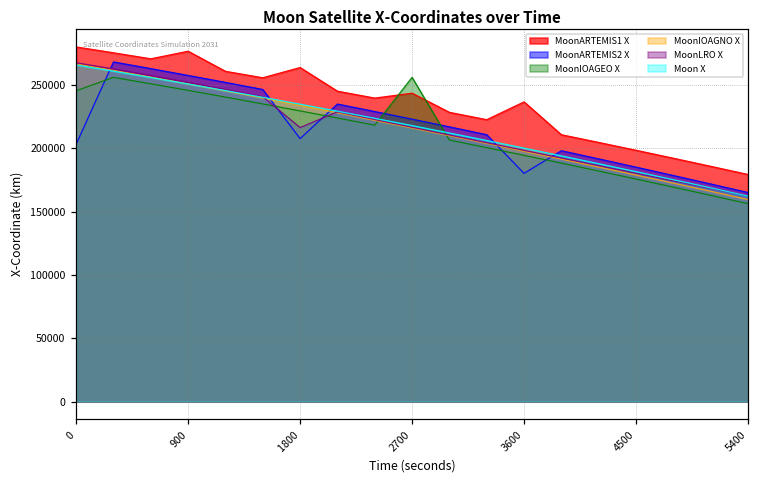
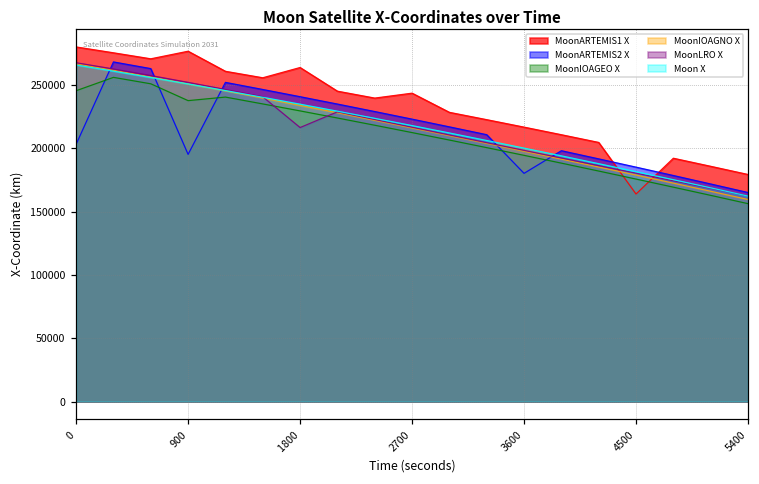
MoonARTEMIS2 X, 900: 258000 -> 195000
MoonIOAGEO X, 900: 246000 -> 238000
MoonARTEMIS2 X, 1800: 208000 -> 241000
MoonIOAGEO X, 2700: 256000 -> 212000
MoonARTEMIS1 X, 3600: 237000 -> 217000
MoonARTEMIS1 X, 4500: 198000 -> 164000
